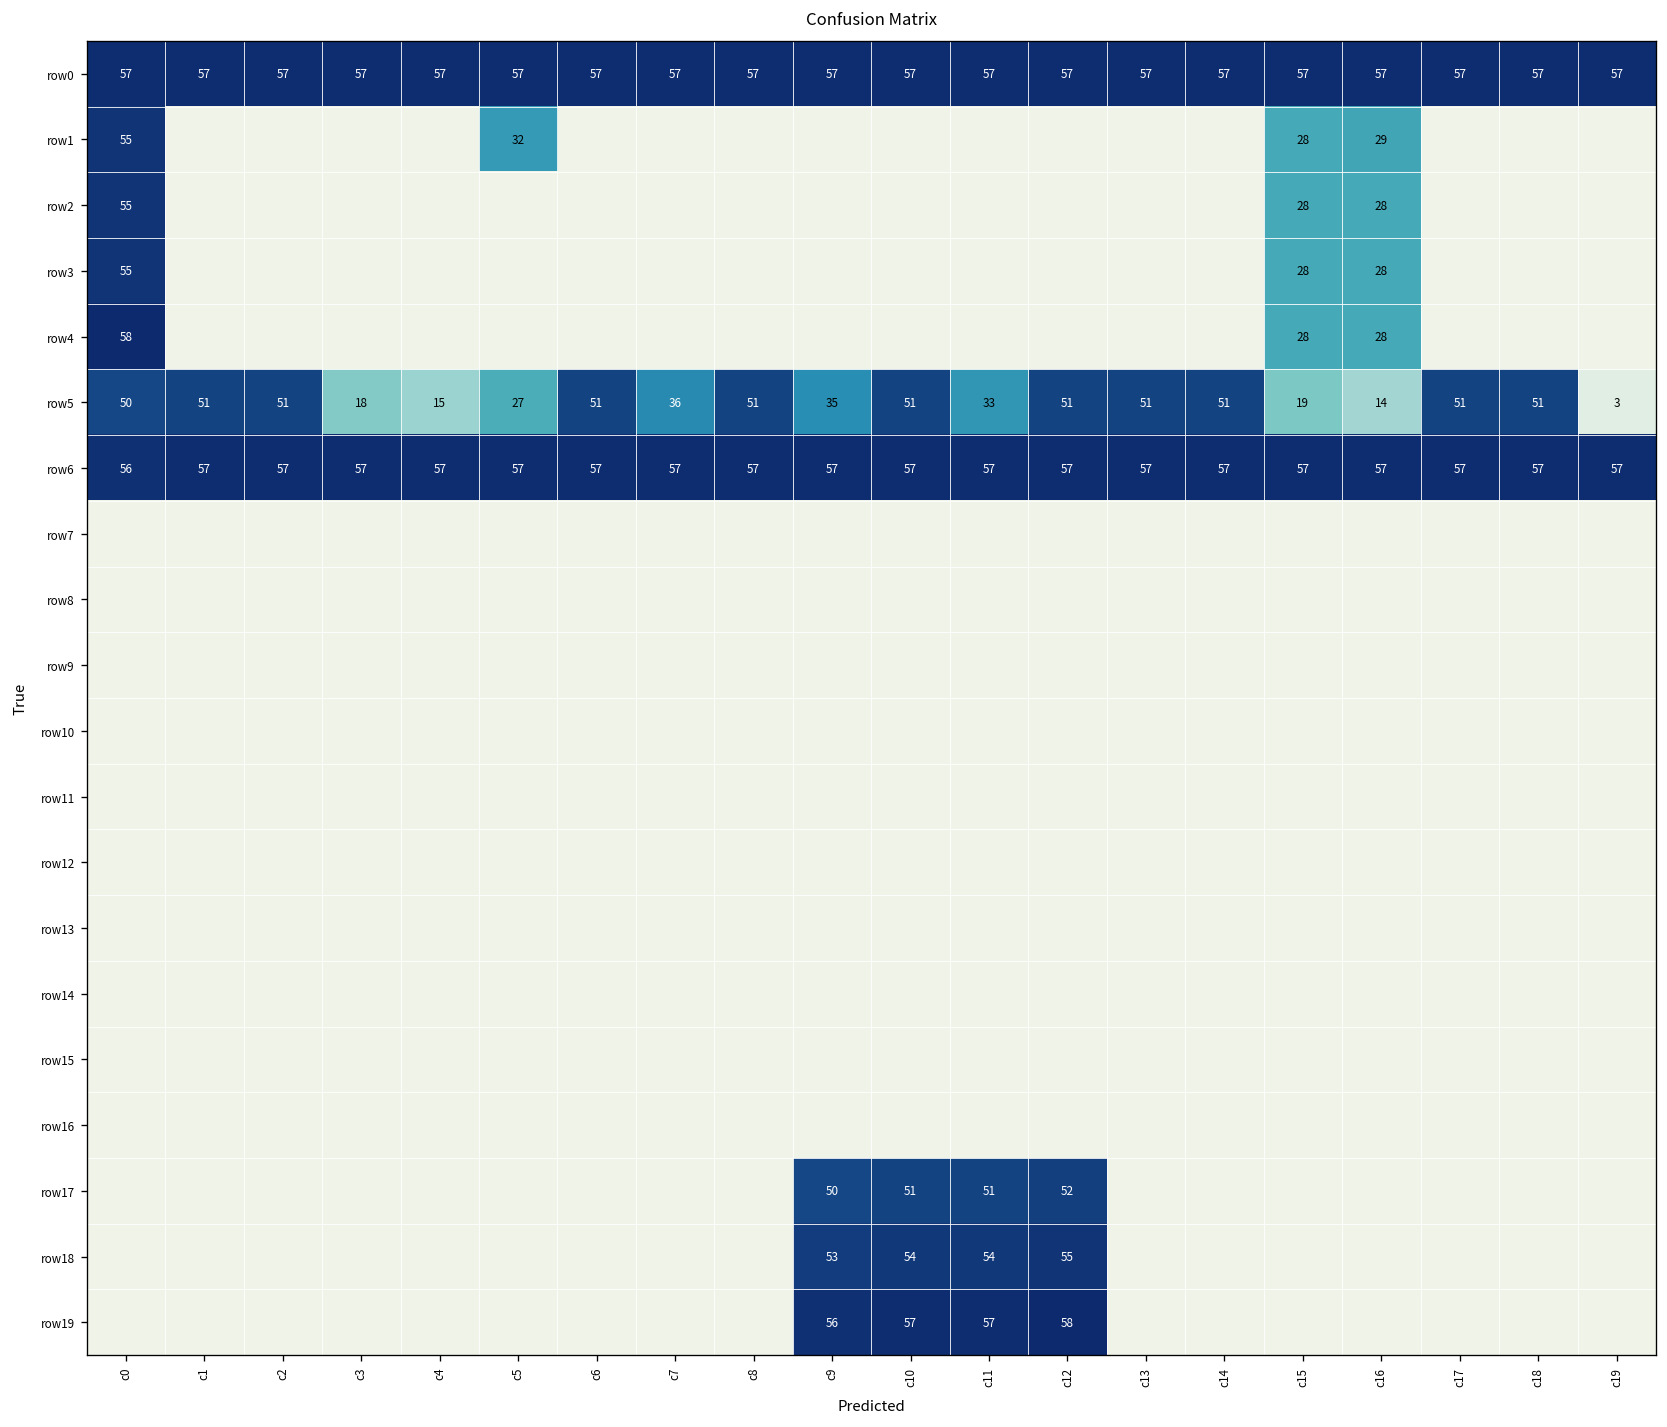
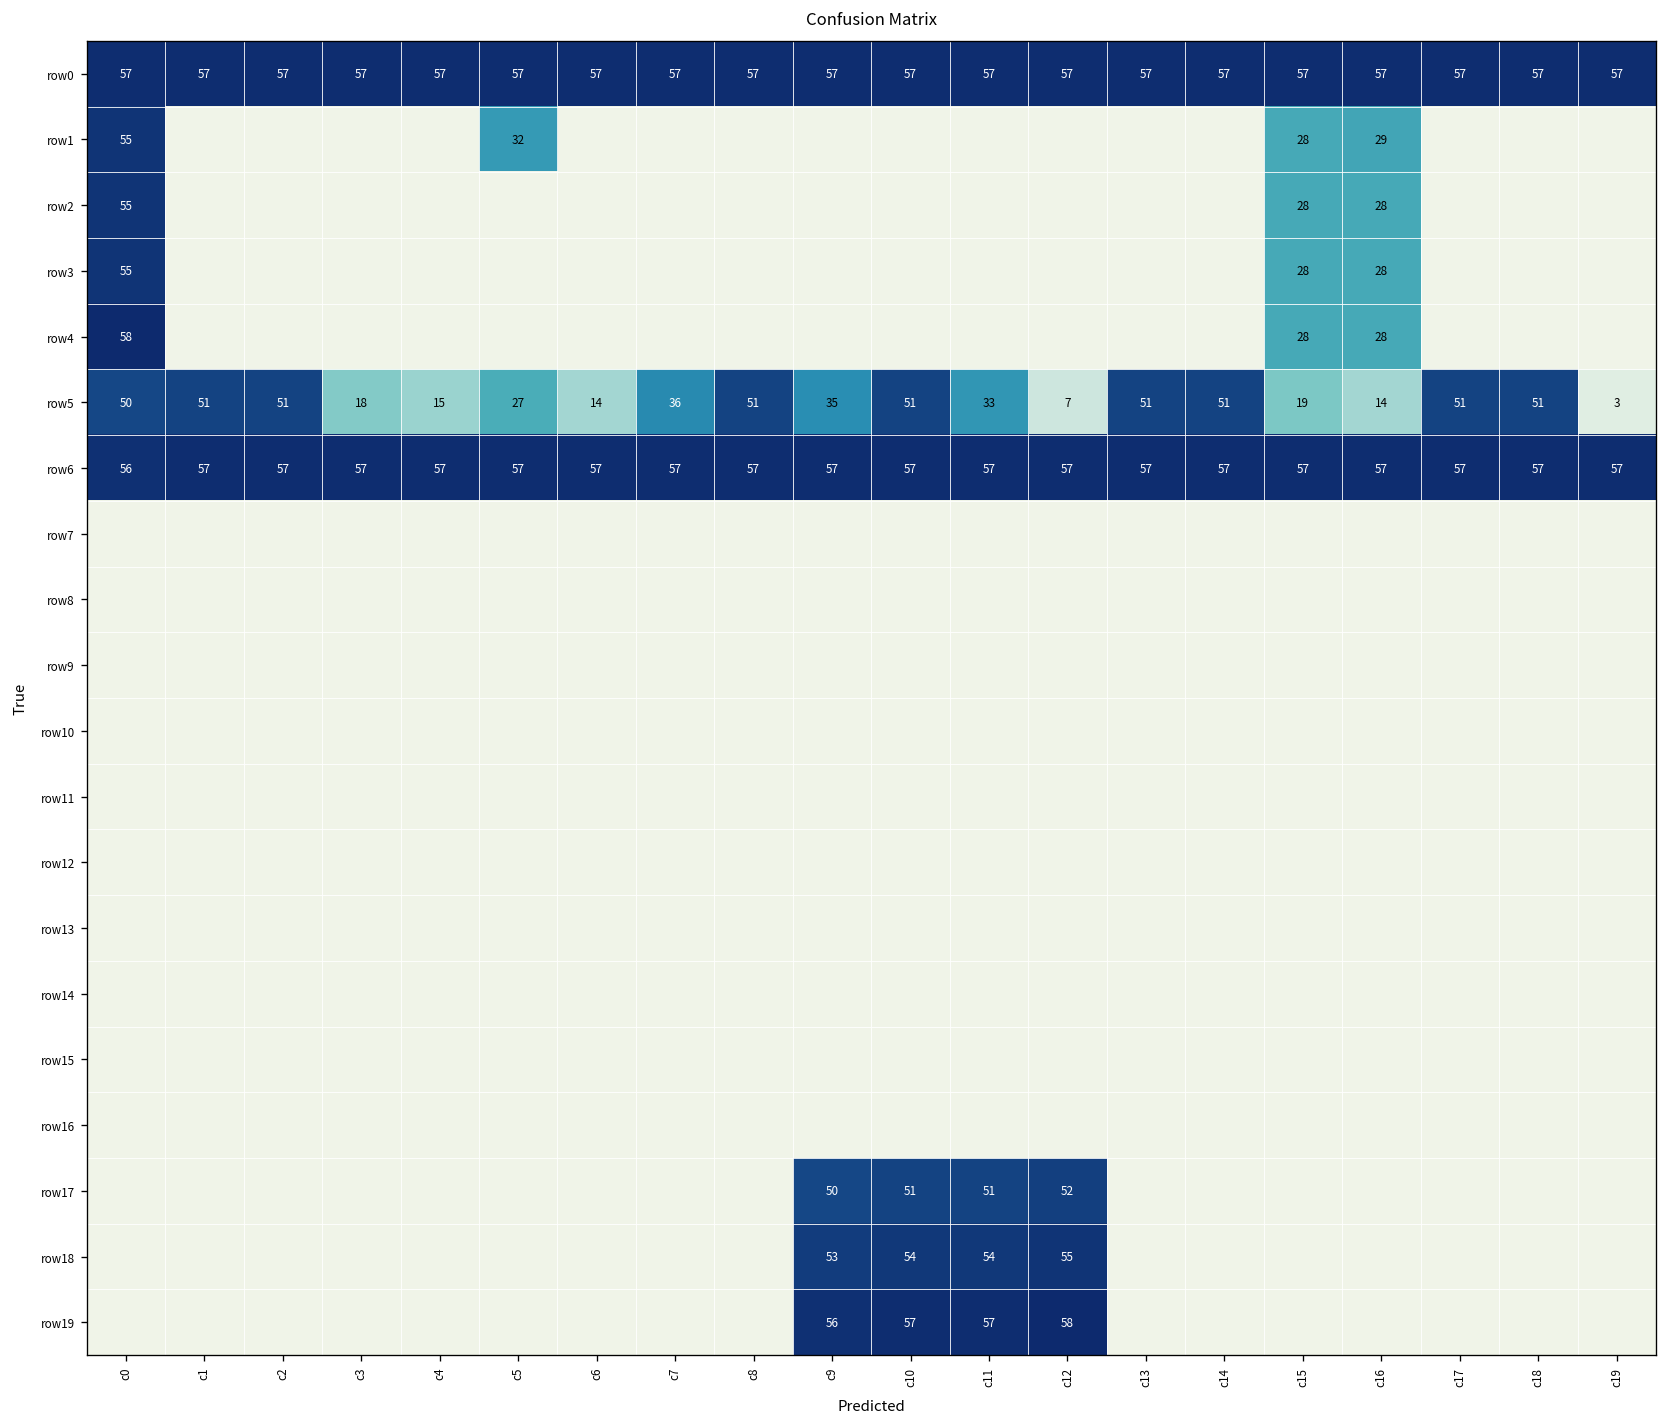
row5, c6: 51 -> 14
row5, c12: 51 -> 7
